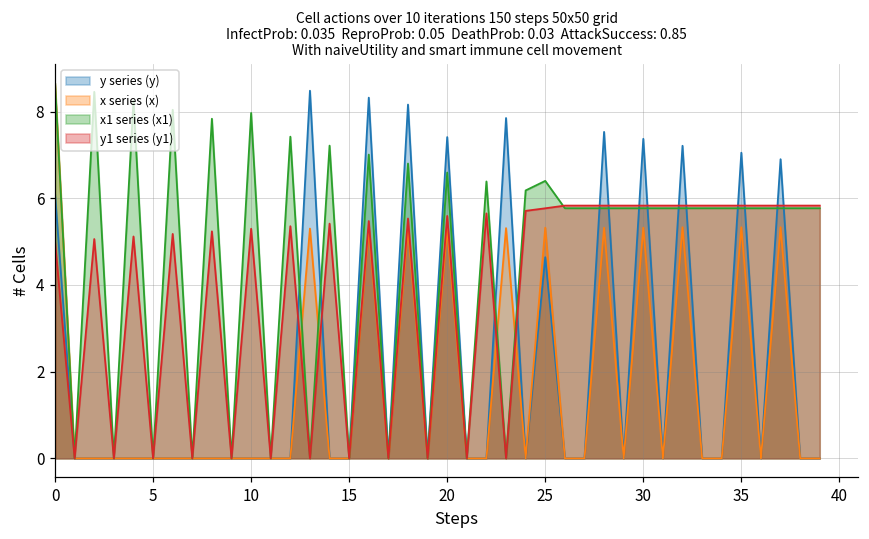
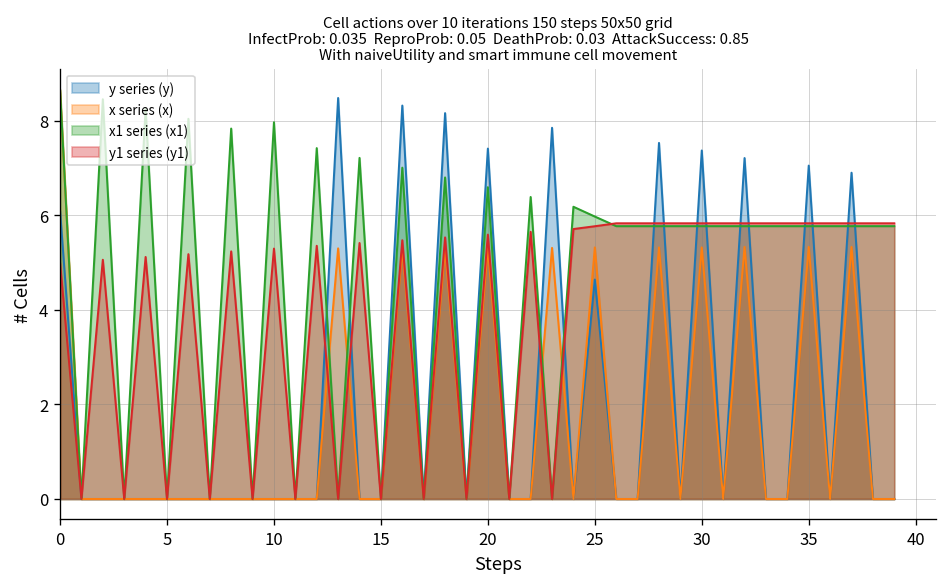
x1 series (x1), 25: 6.4 -> 6.0
